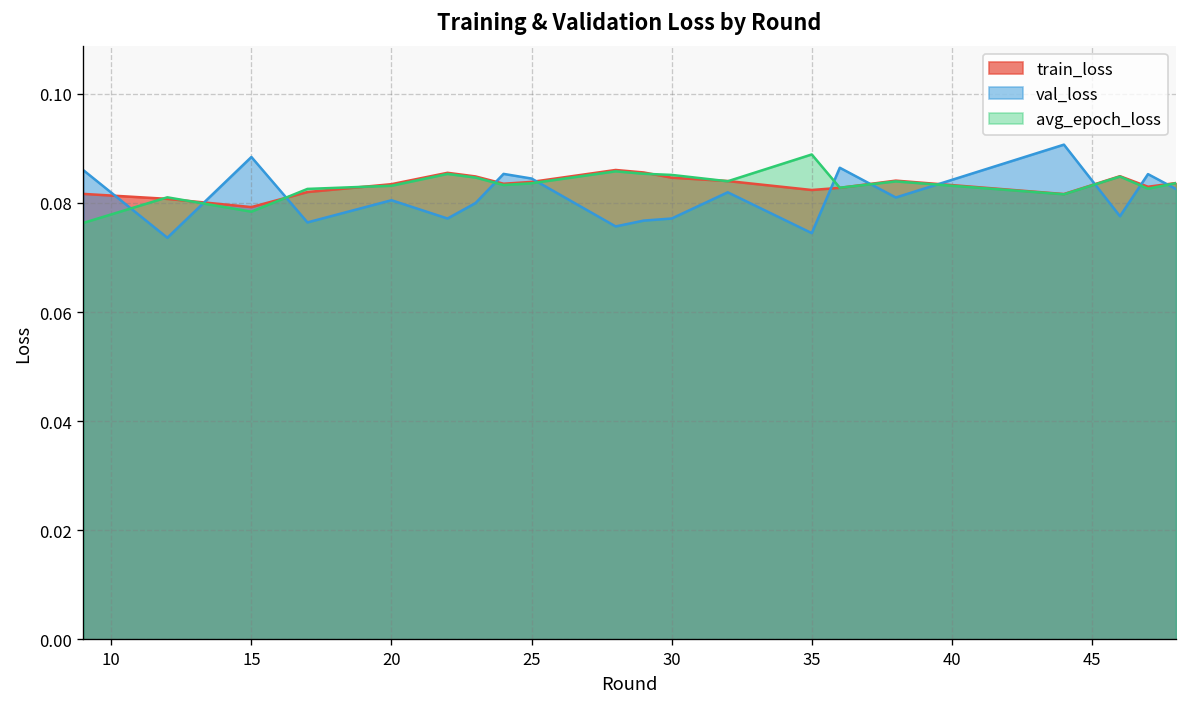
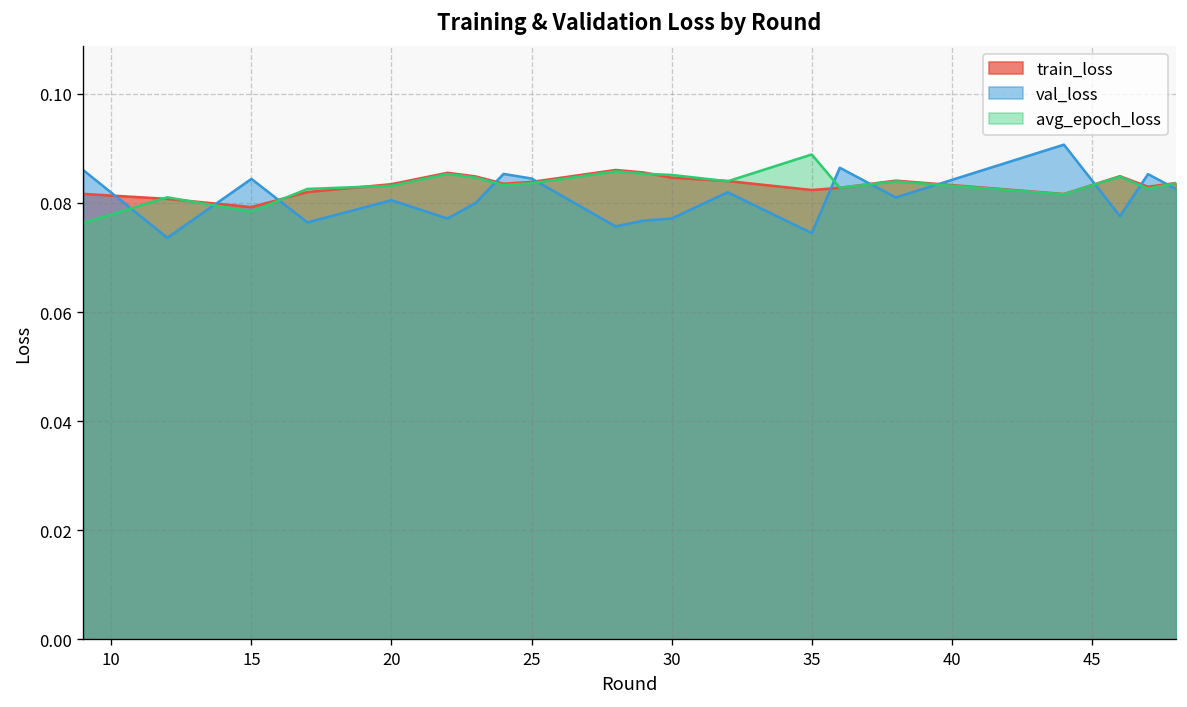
val_loss, 15: 0.088 -> 0.084
